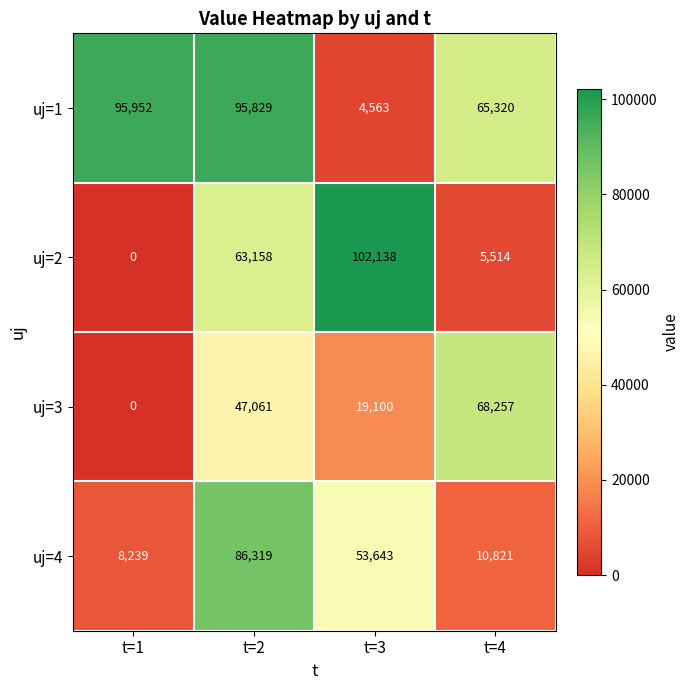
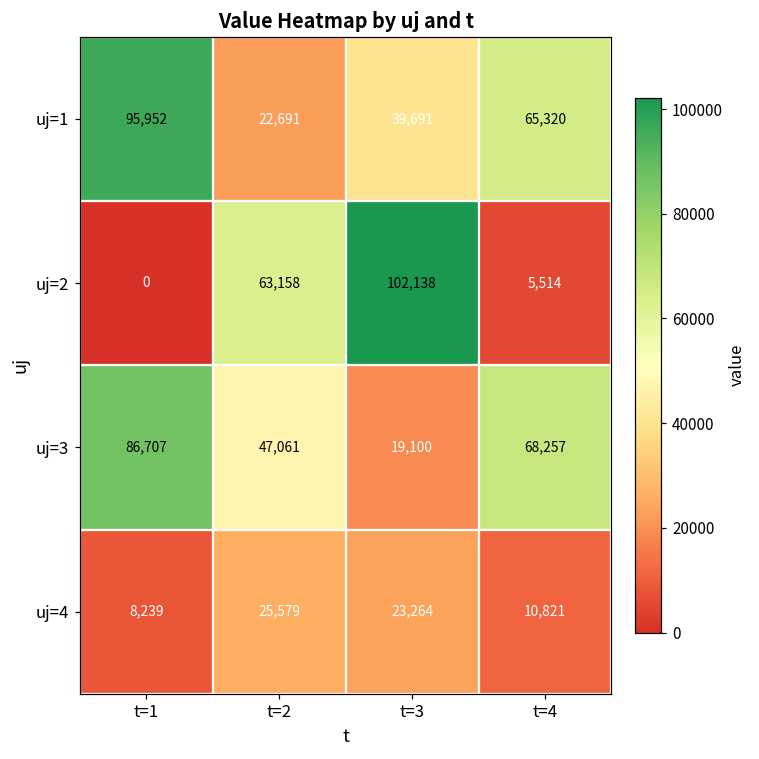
uj=1, t=2: 95,829 -> 22,691
uj=1, t=3: 4,563 -> 39,691
uj=3, t=1: 0 -> 86,707
uj=4, t=2: 86,319 -> 25,579
uj=4, t=3: 53,643 -> 23,264
